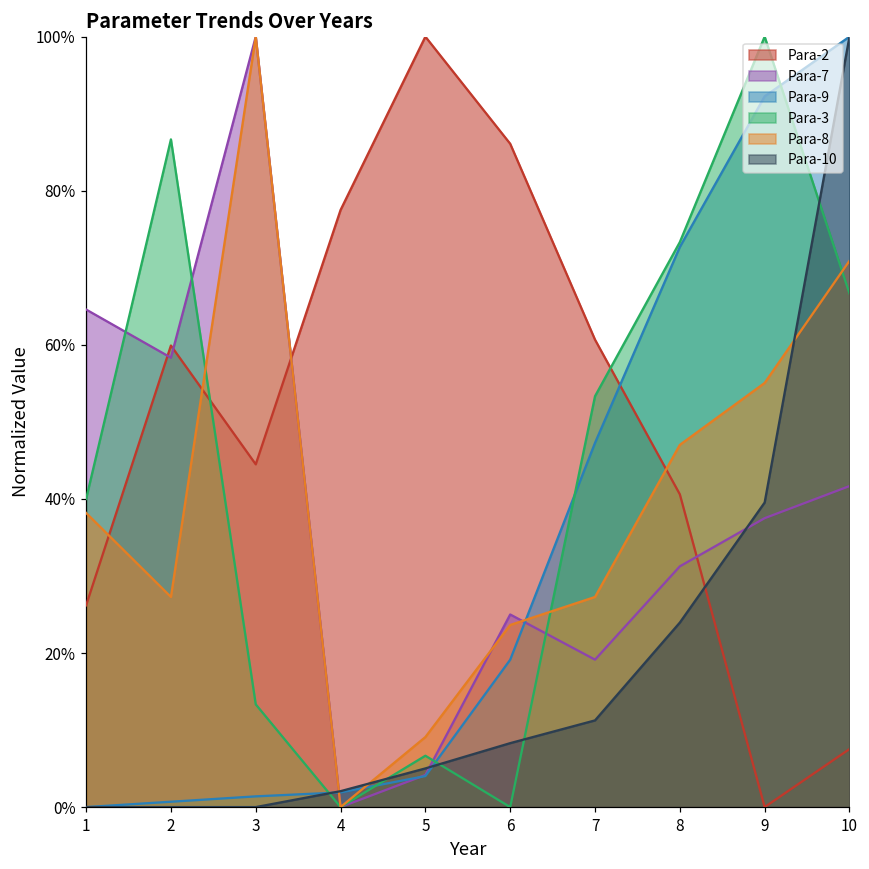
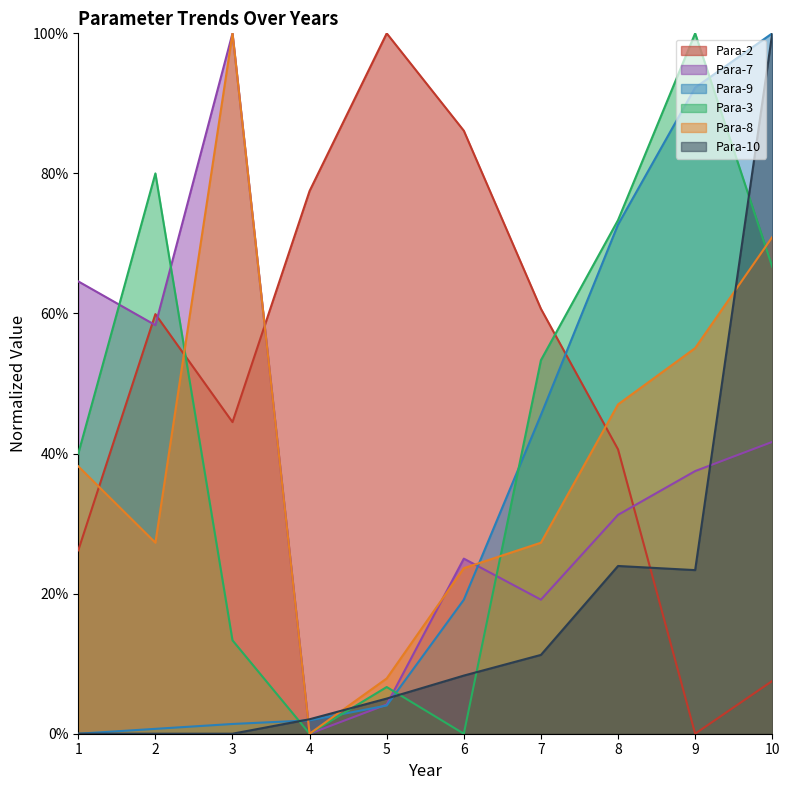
Para-3, 2: 87% -> 80%
Para-8, 5: 9% -> 8%
Para-9, 7: 47% -> 46%
Para-10, 9: 40% -> 23%
